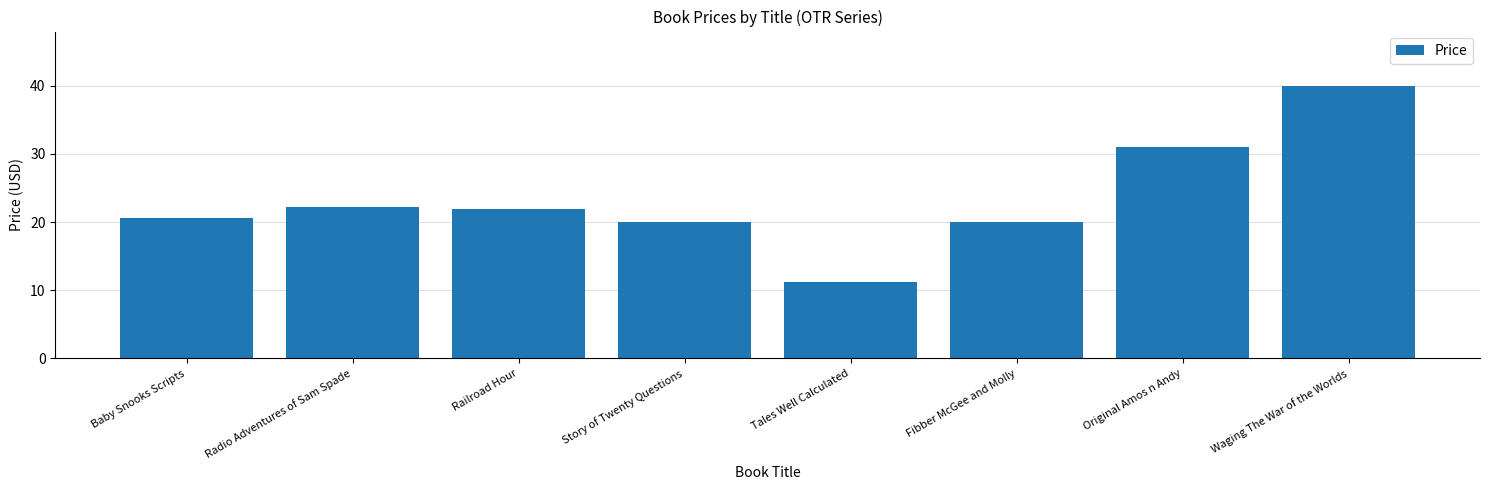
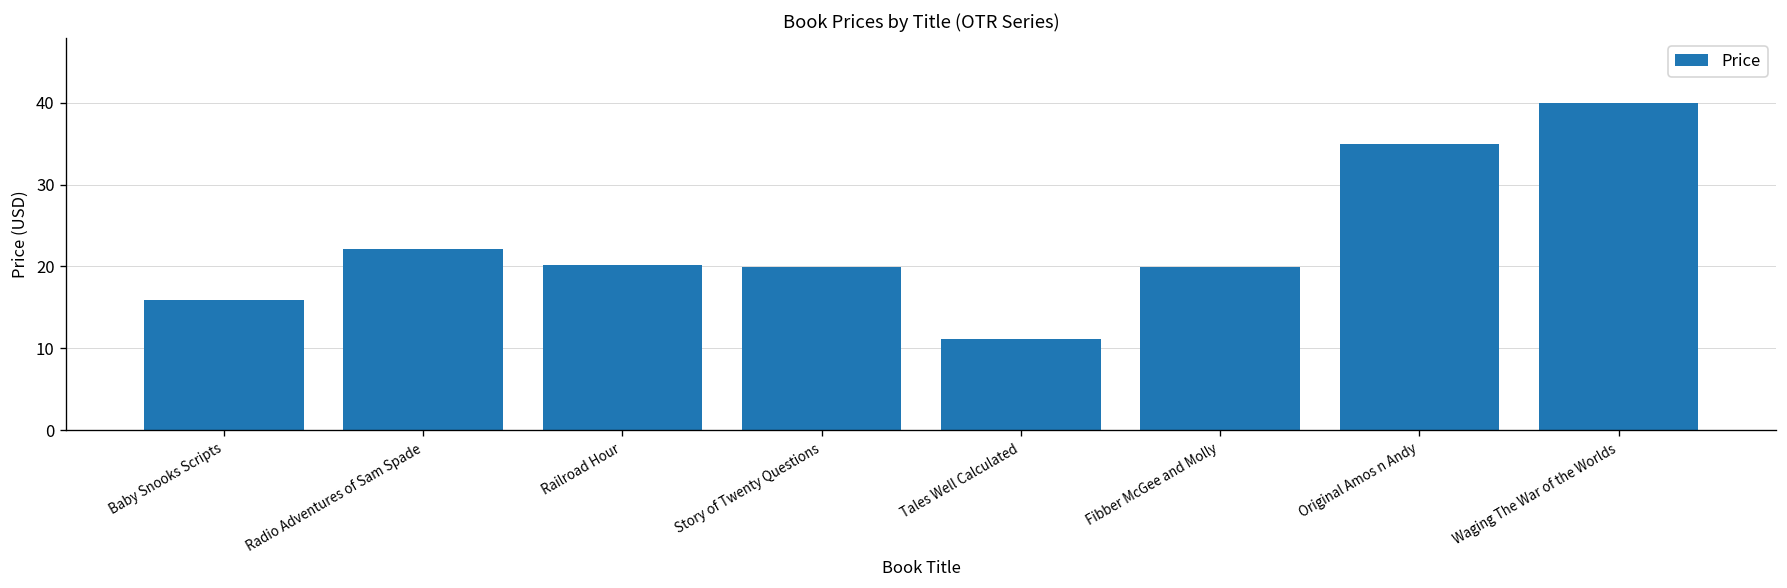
Baby Snooks Scripts: 21 -> 16
Railroad Hour: 22 -> 20
Original Amos n Andy: 31 -> 35
